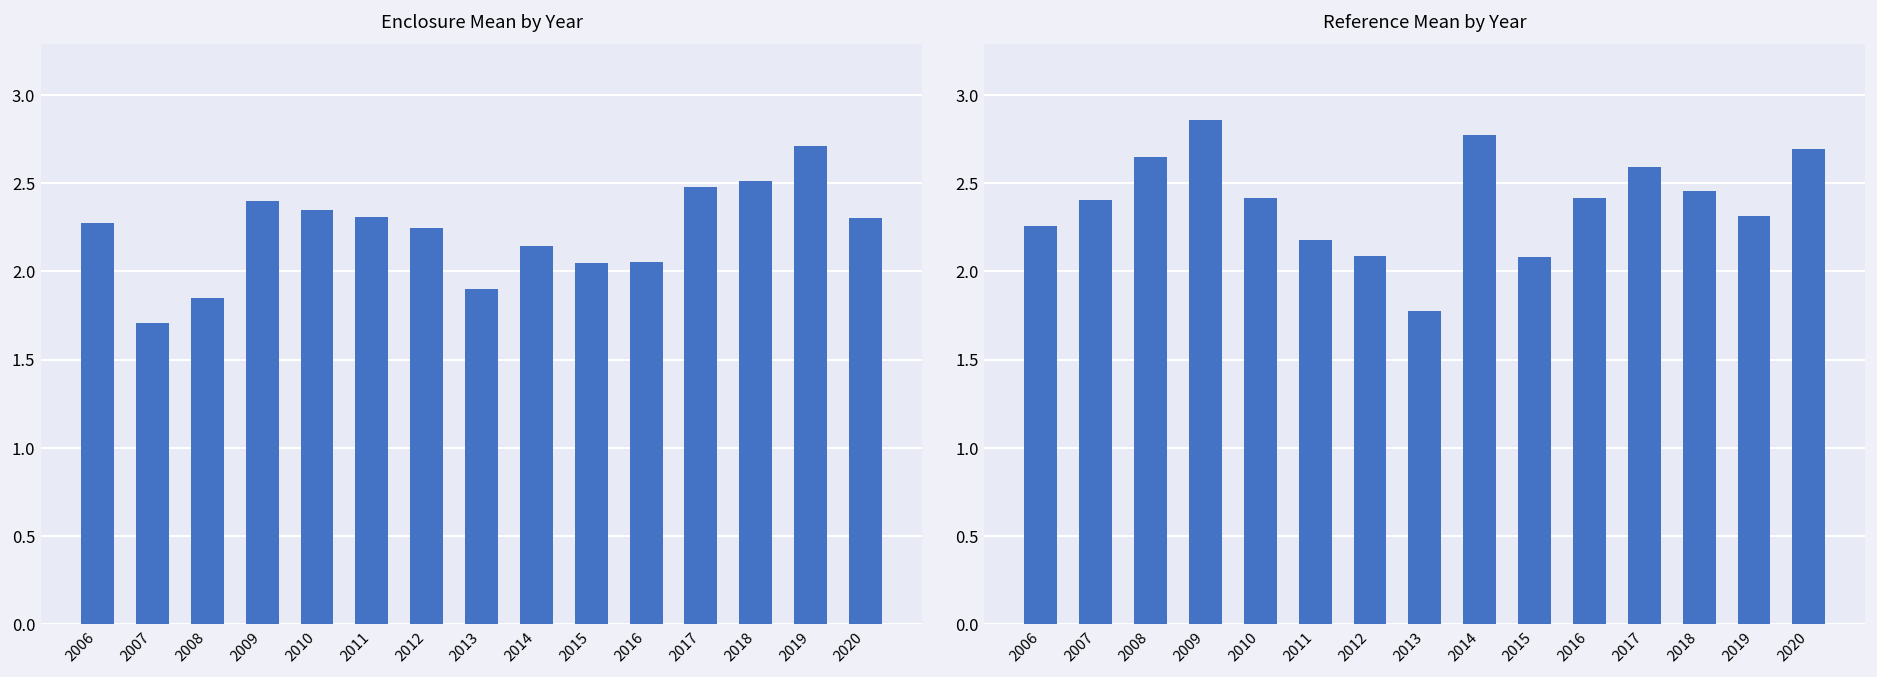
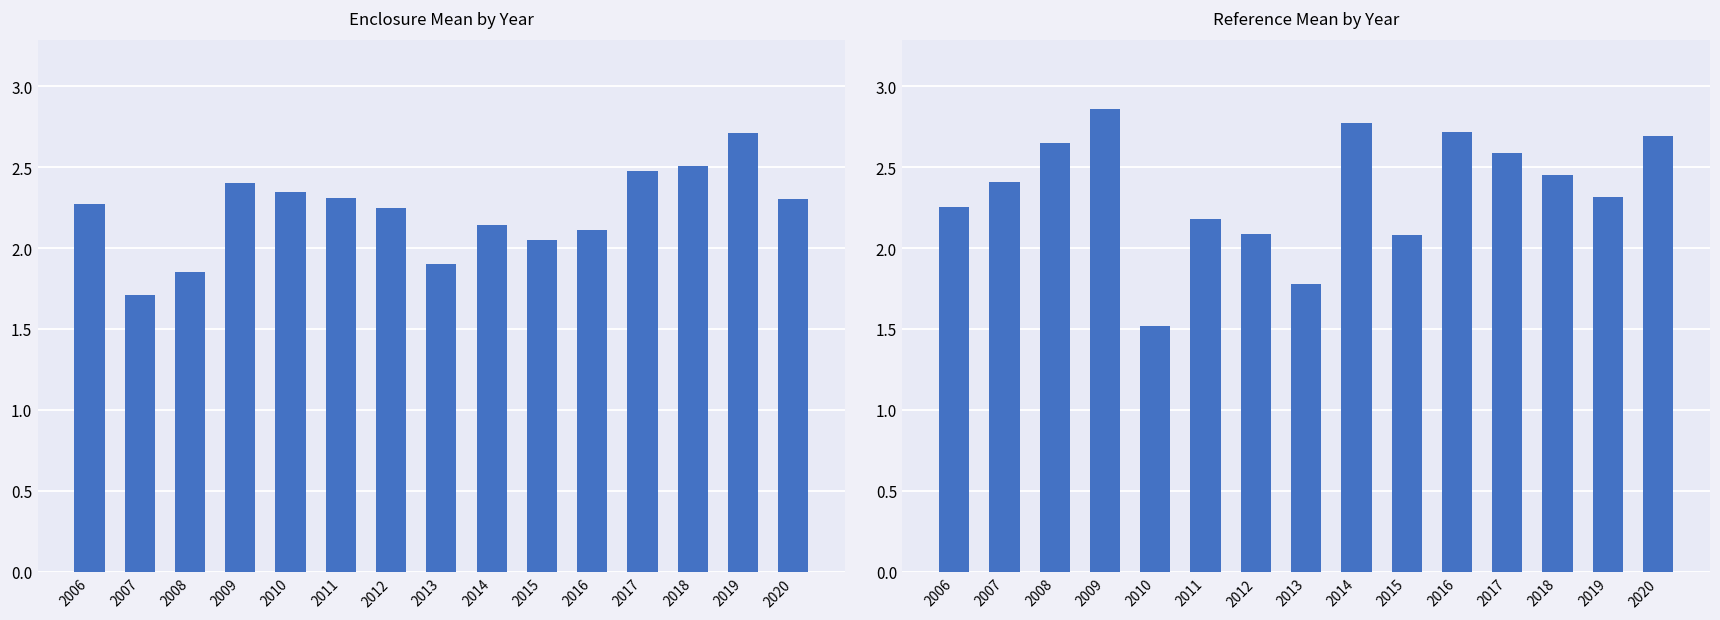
Enclosure Mean by Year, 2016: 2.05 -> 2.11
Reference Mean by Year, 2010: 2.42 -> 1.52
Reference Mean by Year, 2016: 2.42 -> 2.72
